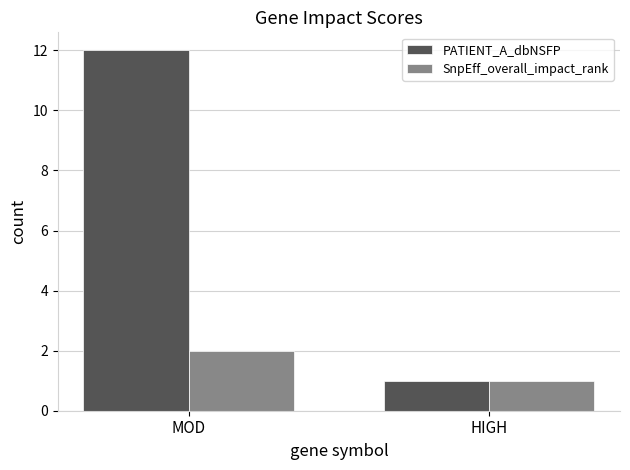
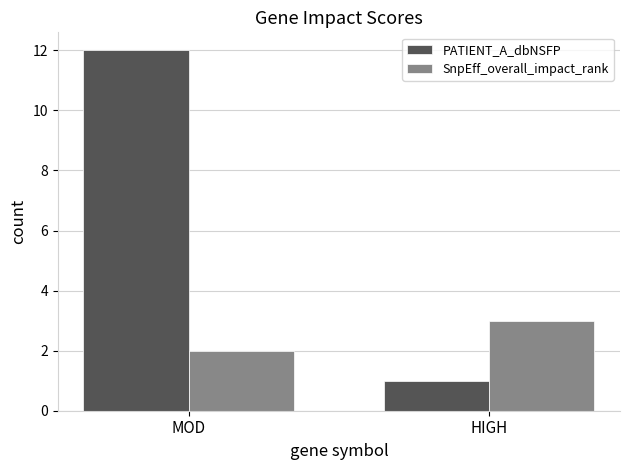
SnpEff_overall_impact_rank, HIGH: 1 -> 3
